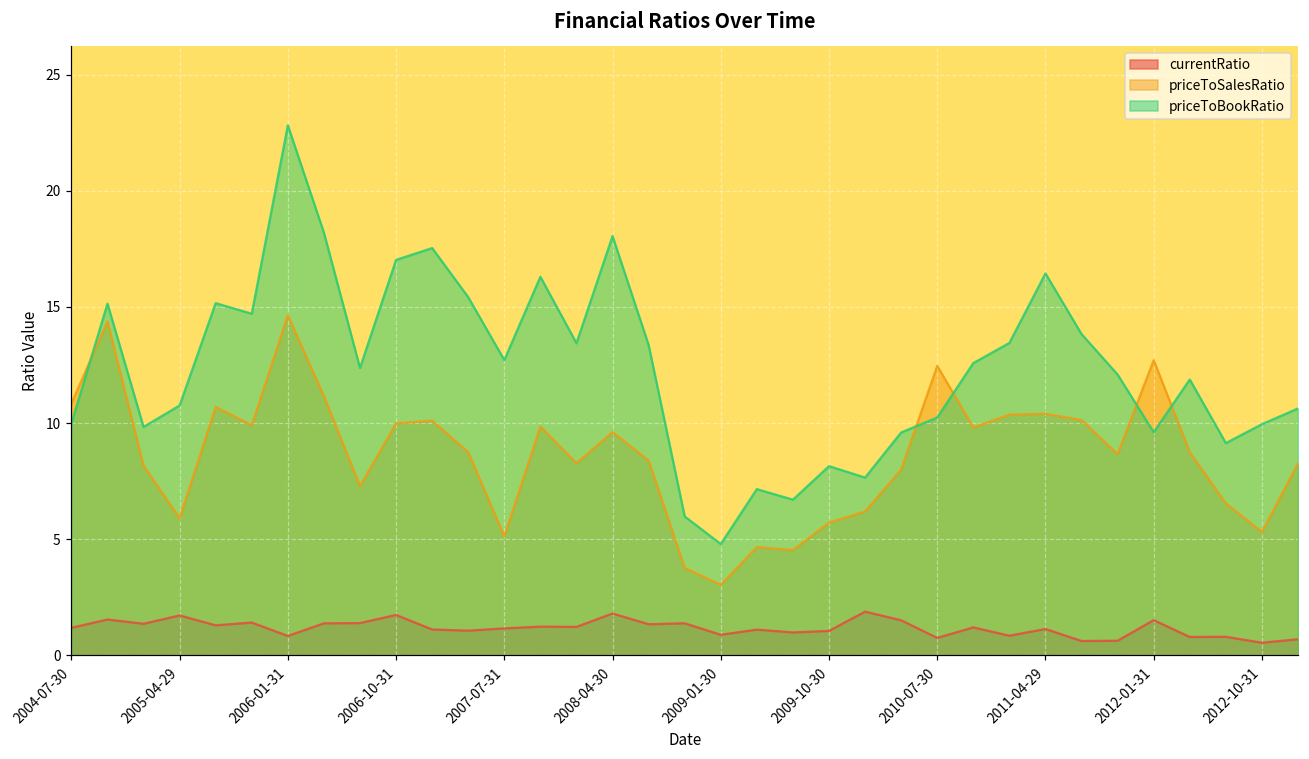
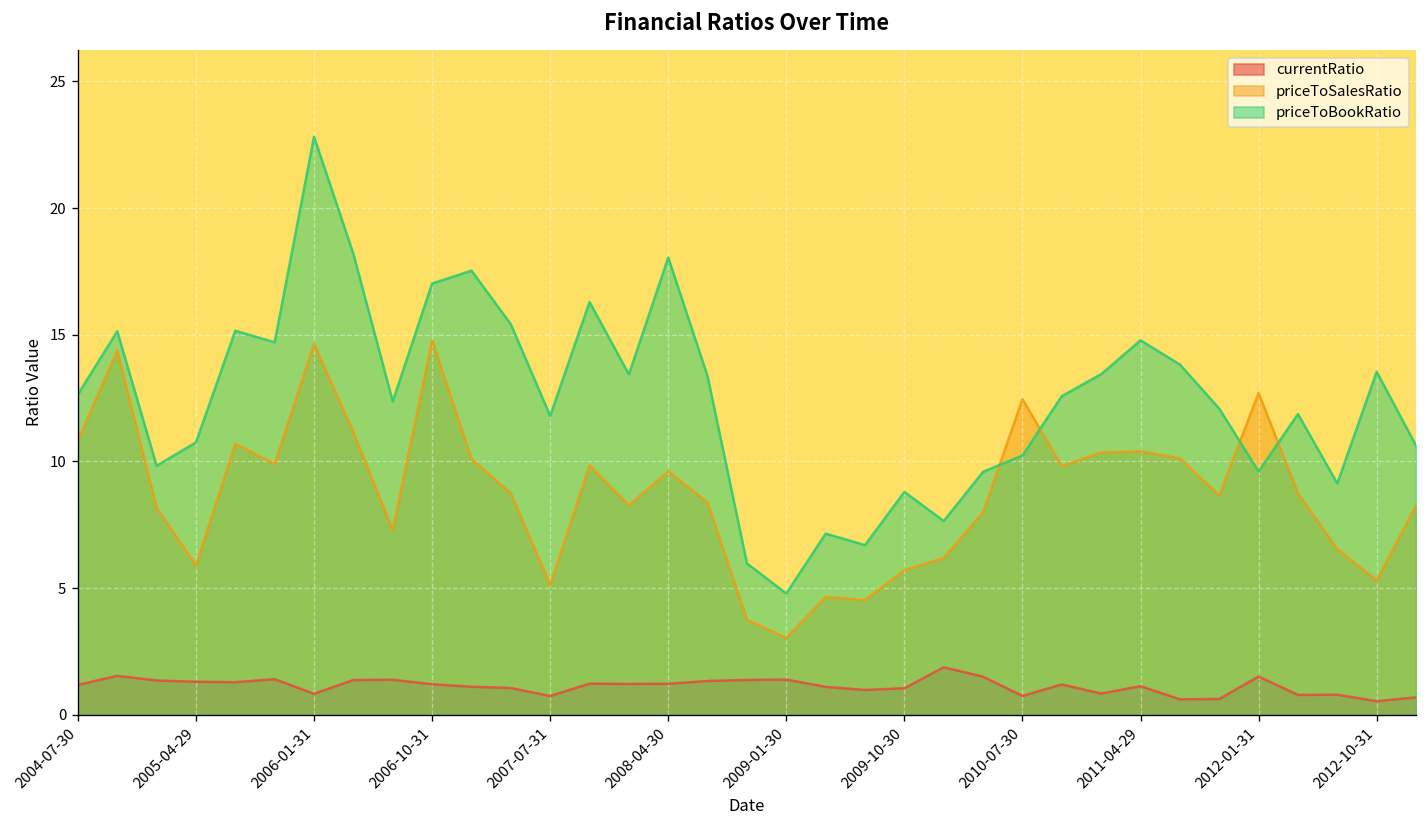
priceToBookRatio, 2004-07-30: 10.0 -> 12.6
currentRatio, 2005-04-29: 1.7 -> 1.3
currentRatio, 2006-10-31: 1.7 -> 1.2
priceToSalesRatio, 2006-10-31: 10.0 -> 14.8
currentRatio, 2007-07-31: 1.2 -> 0.7
priceToBookRatio, 2007-07-31: 12.7 -> 11.8
currentRatio, 2008-04-30: 1.8 -> 1.2
currentRatio, 2009-01-30: 0.9 -> 1.4
priceToBookRatio, 2009-10-30: 8.1 -> 8.8
priceToBookRatio, 2011-04-29: 16.4 -> 14.8
priceToBookRatio, 2012-10-31: 10.0 -> 13.5
